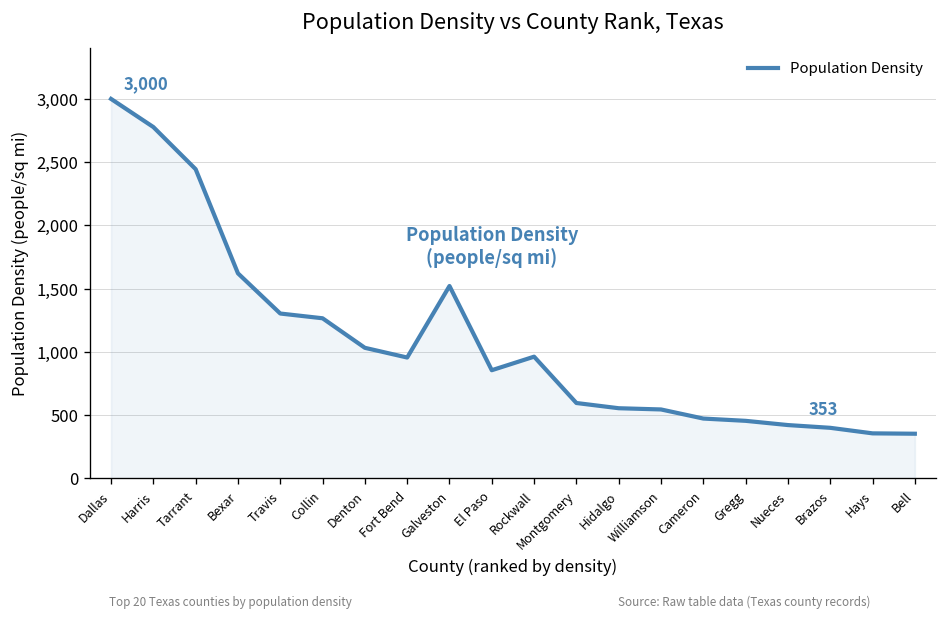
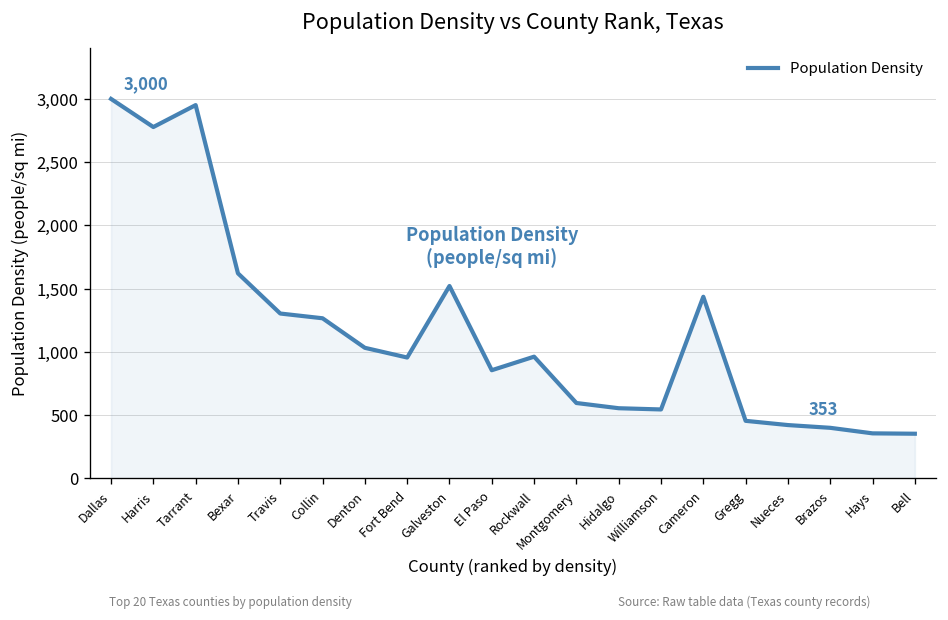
Tarrant: 2,440 -> 2,950
Cameron: 470 -> 1,440
